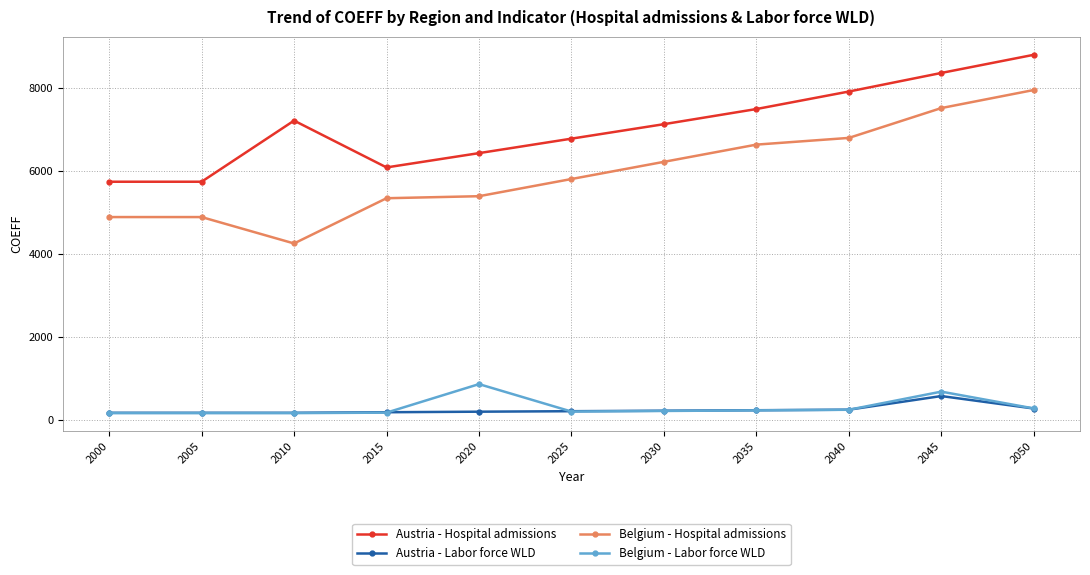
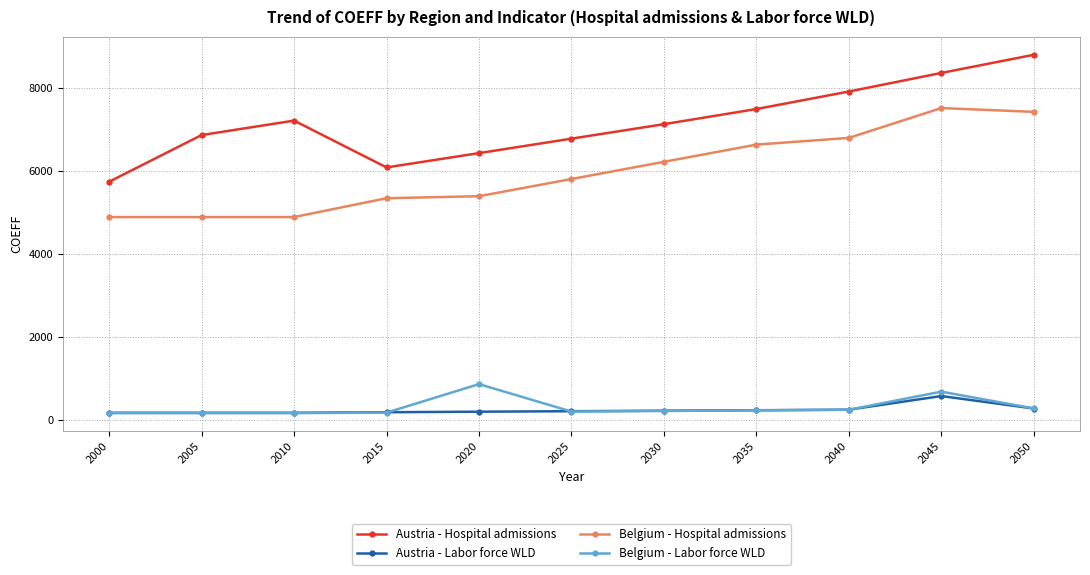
Austria - Hospital admissions, 2005: 5700 -> 6900
Belgium - Hospital admissions, 2010: 4200 -> 4900
Belgium - Hospital admissions, 2050: 7900 -> 7400
